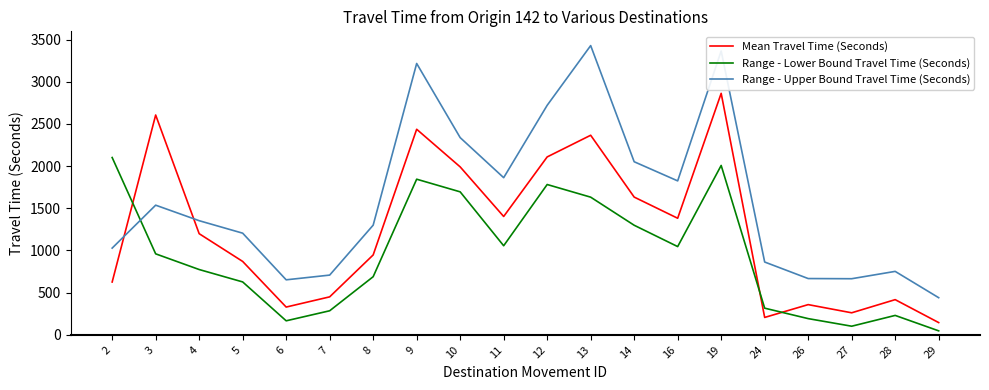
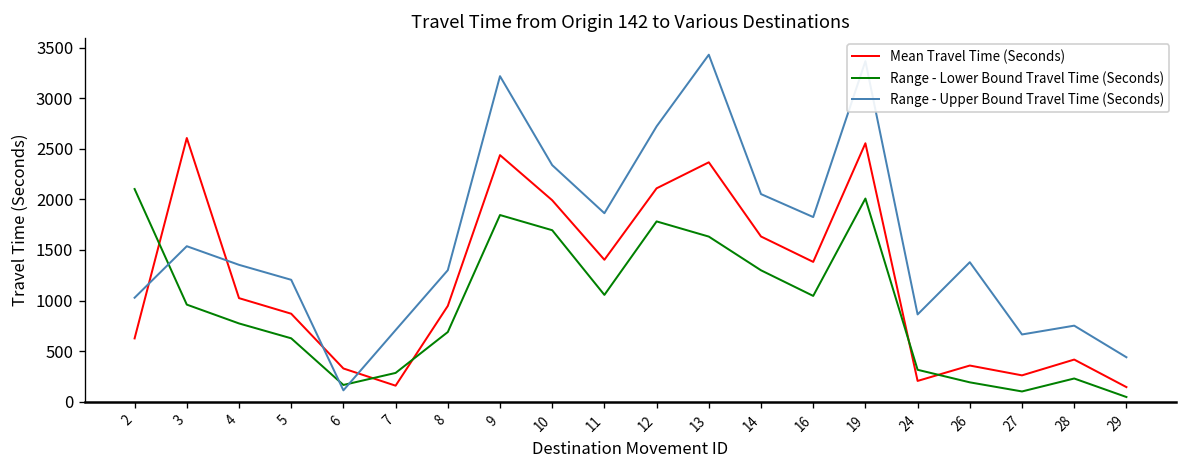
Mean Travel Time (Seconds), 4: 1200 -> 1000
Range - Upper Bound Travel Time (Seconds), 6: 700 -> 100
Mean Travel Time (Seconds), 7: 500 -> 200
Mean Travel Time (Seconds), 19: 2900 -> 2600
Range - Upper Bound Travel Time (Seconds), 26: 700 -> 1400
